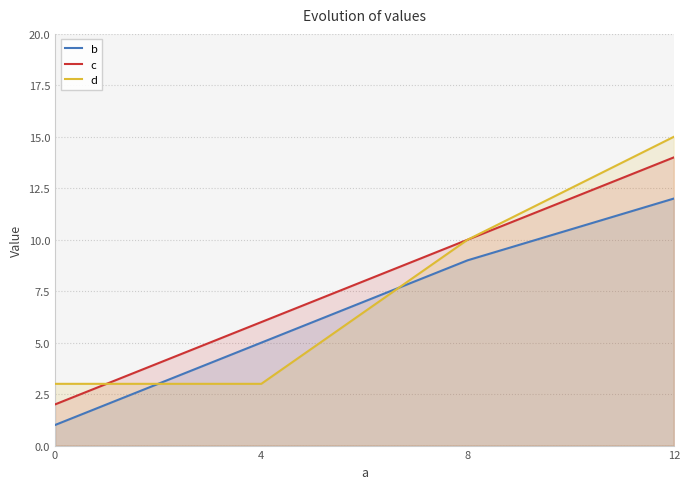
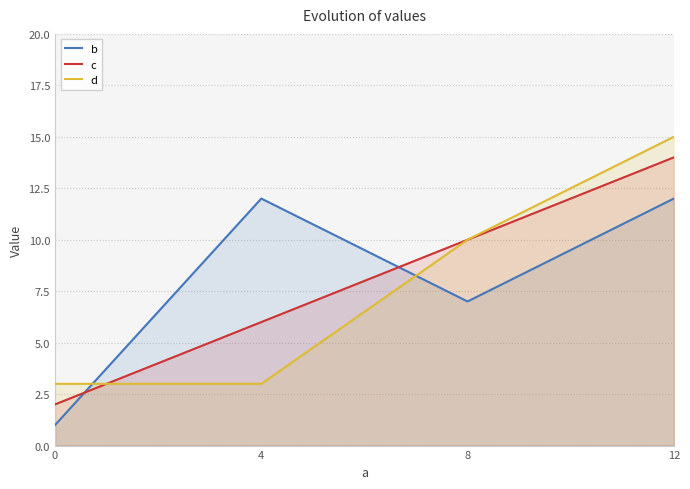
b, 4: 5 -> 12
b, 8: 9 -> 7
